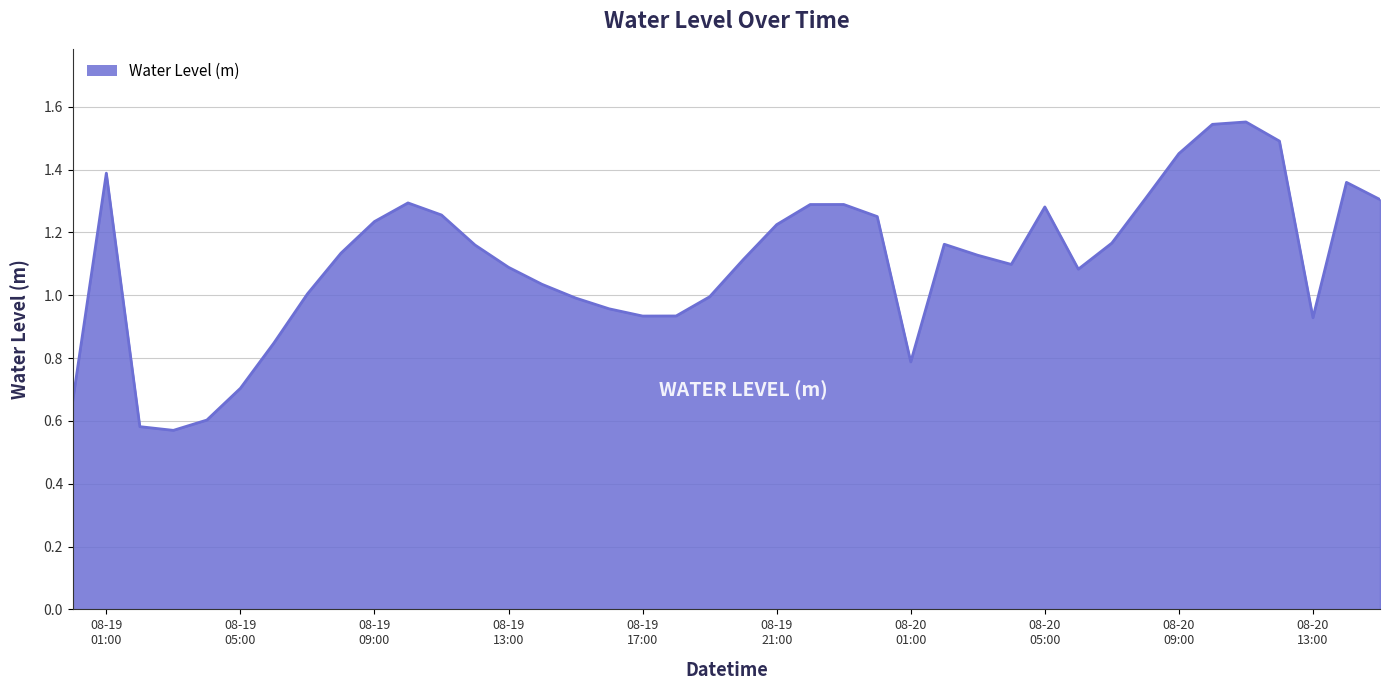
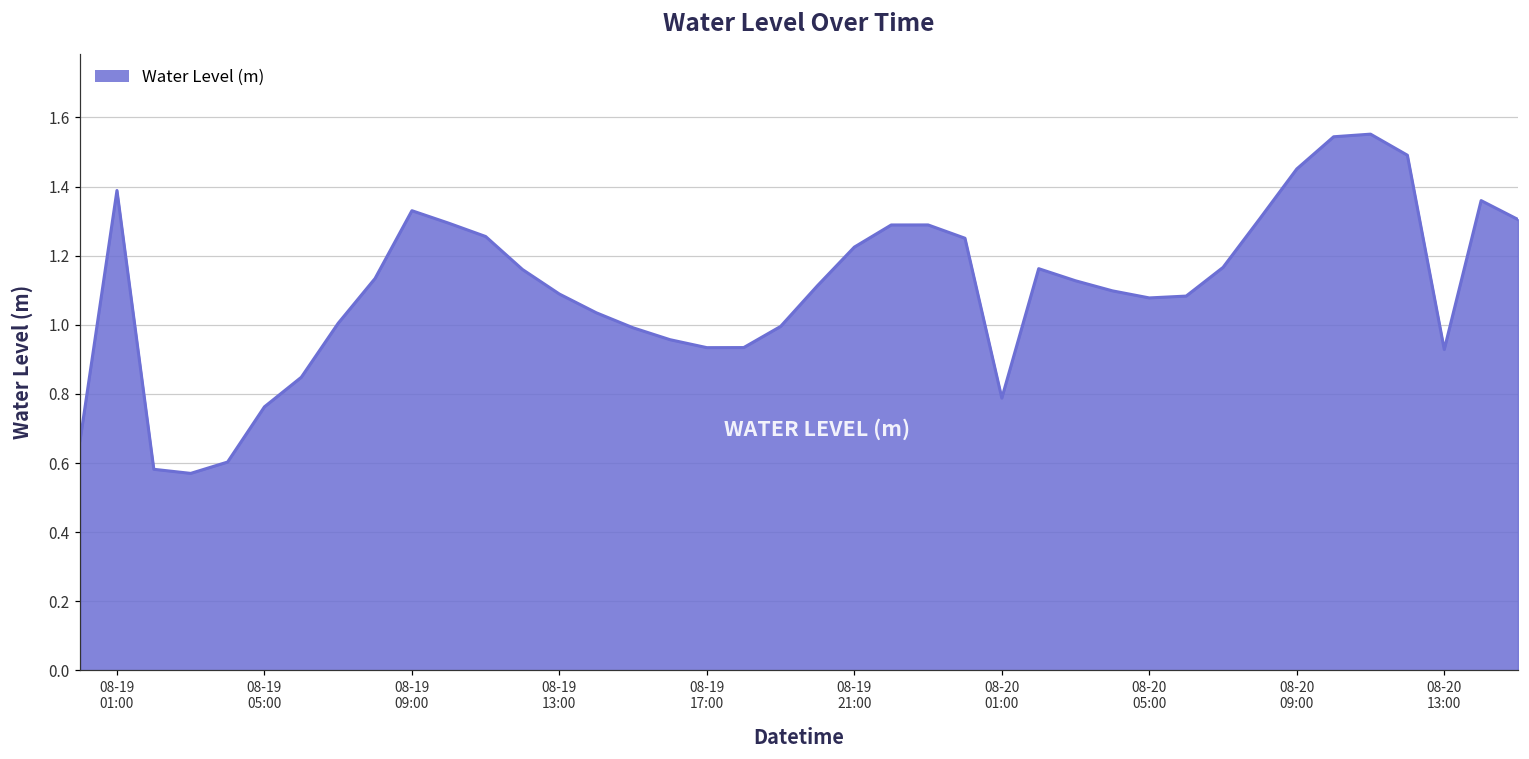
08-19 05:00: 0.70 -> 0.76
08-19 09:00: 1.23 -> 1.33
08-20 05:00: 1.28 -> 1.08
